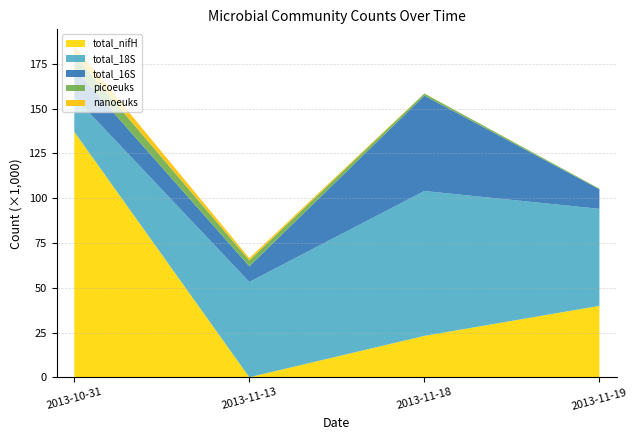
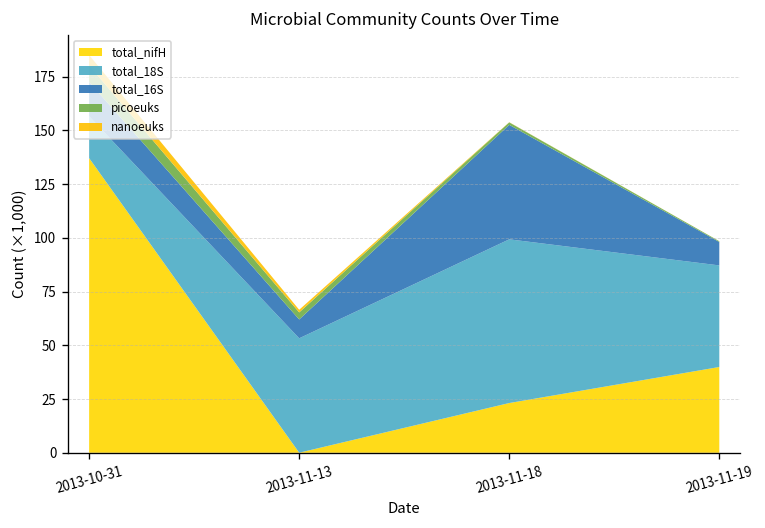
total_18S, 2013-11-18: 81 -> 76
total_18S, 2013-11-19: 54 -> 47
